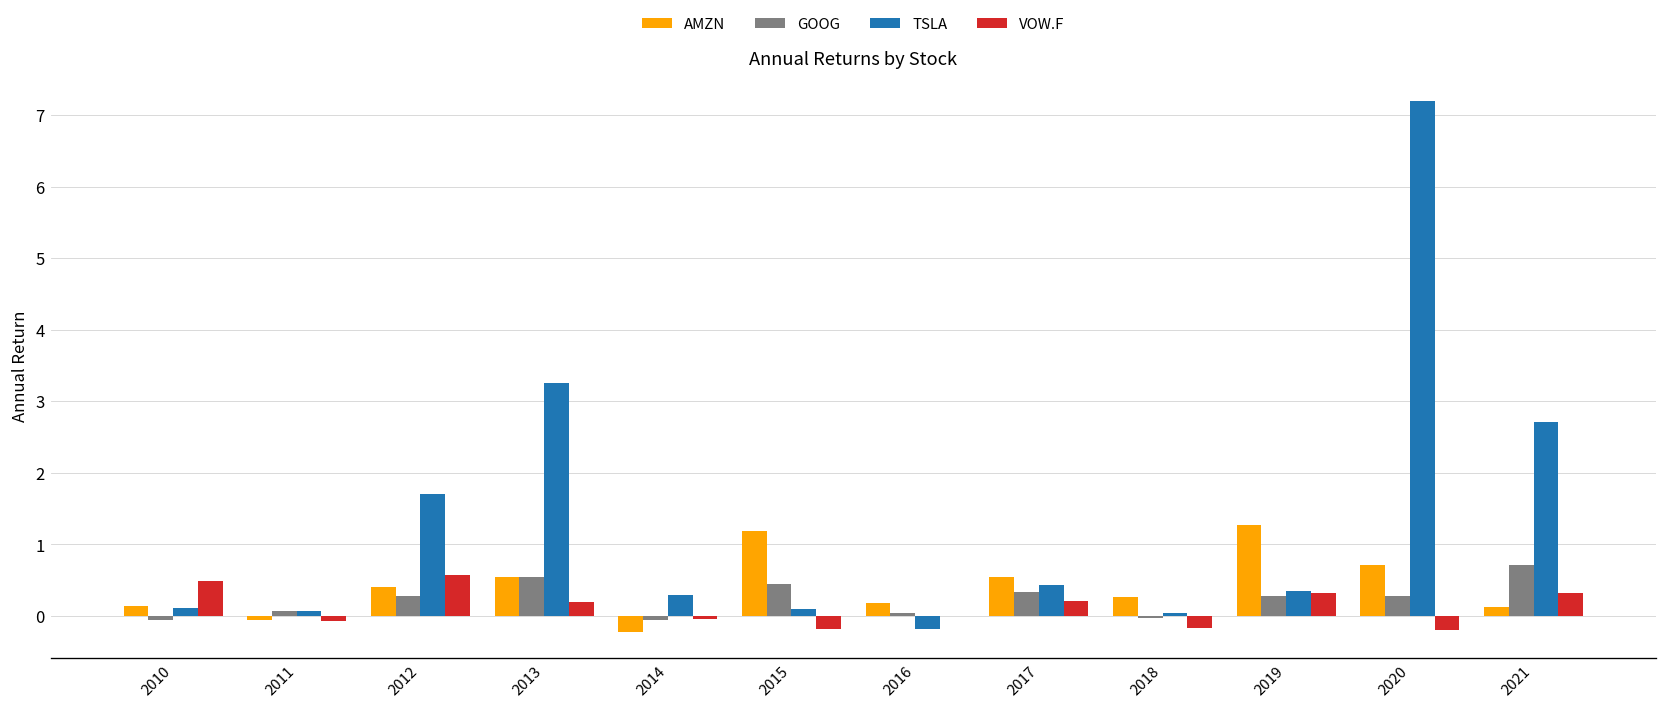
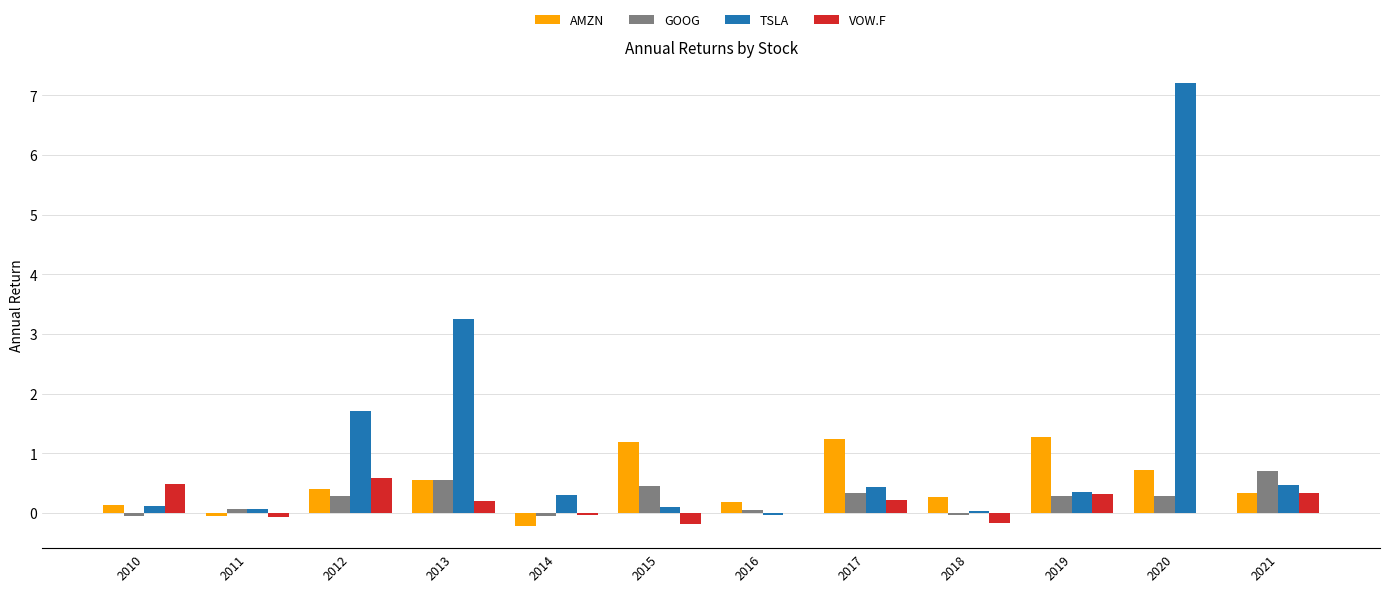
TSLA, 2016: -0.2 -> 0.0
AMZN, 2017: 0.6 -> 1.2
VOW.F, 2020: -0.2 -> 0.0
AMZN, 2021: 0.1 -> 0.3
TSLA, 2021: 2.7 -> 0.5
